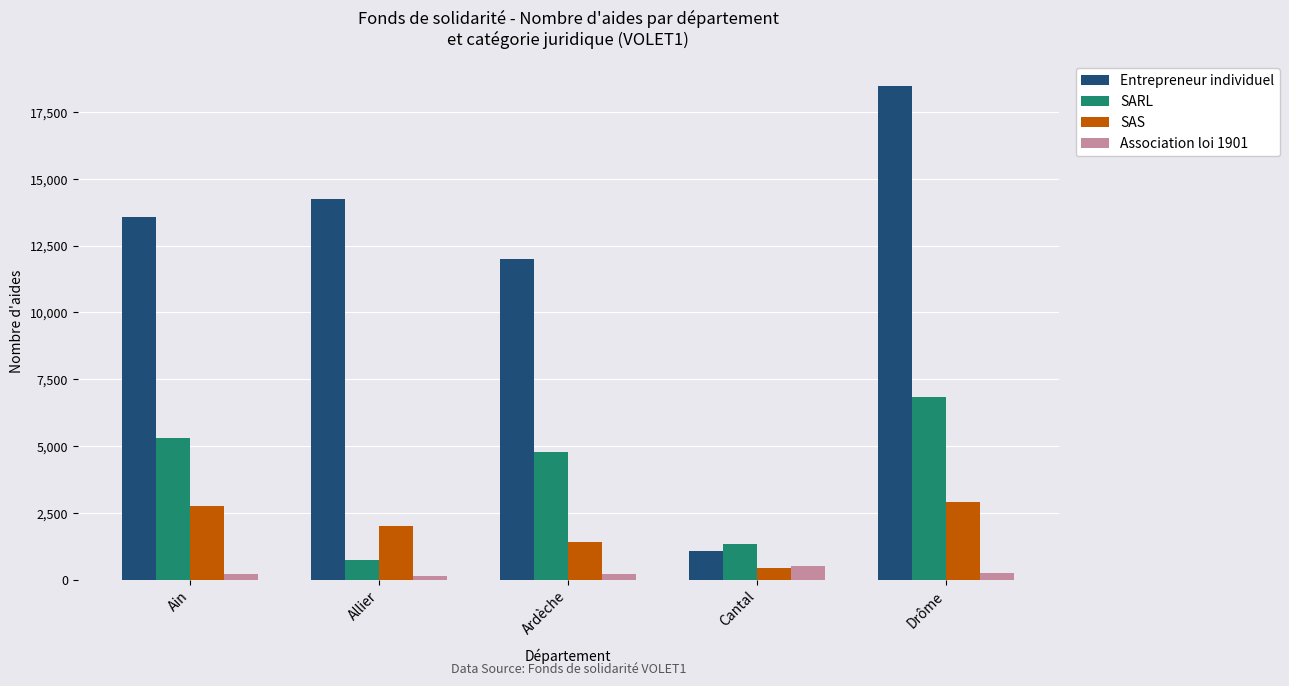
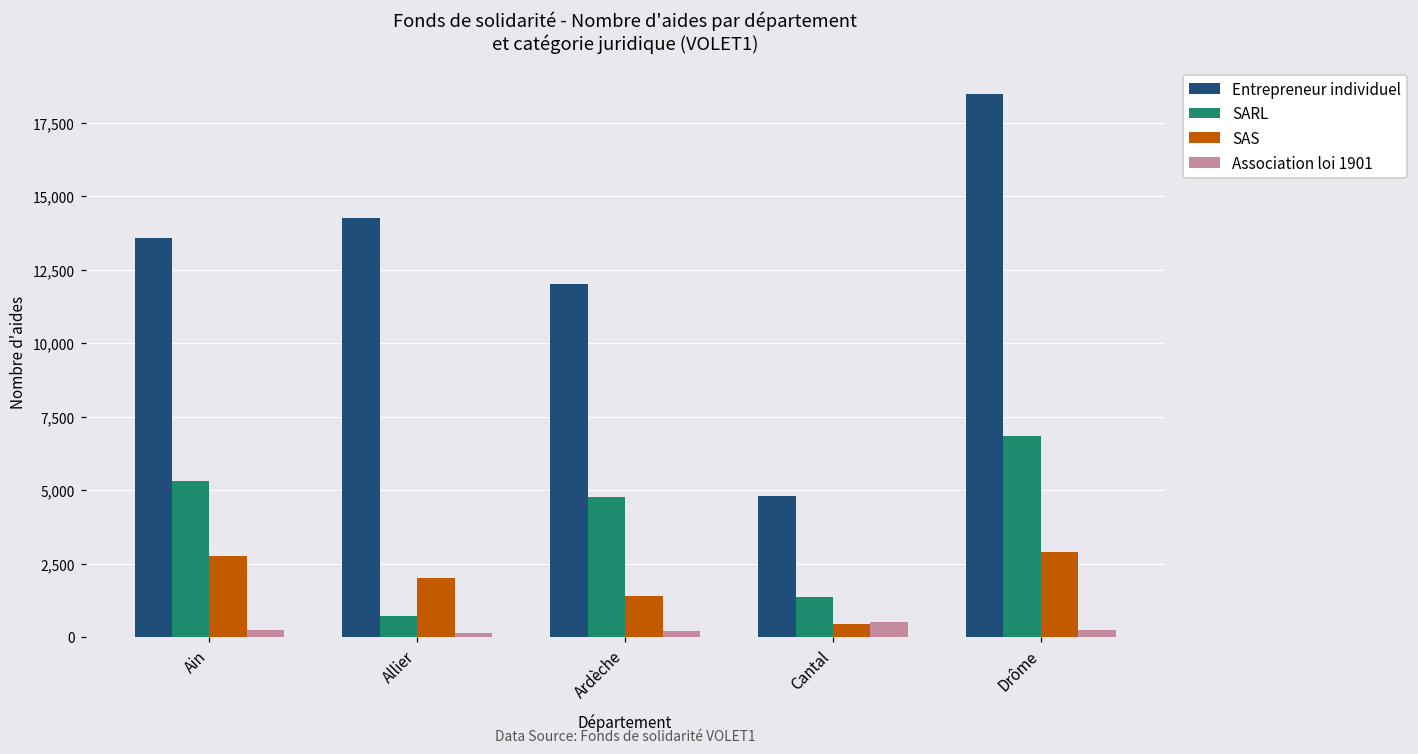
Entrepreneur individuel, Cantal: 1,100 -> 4,800
